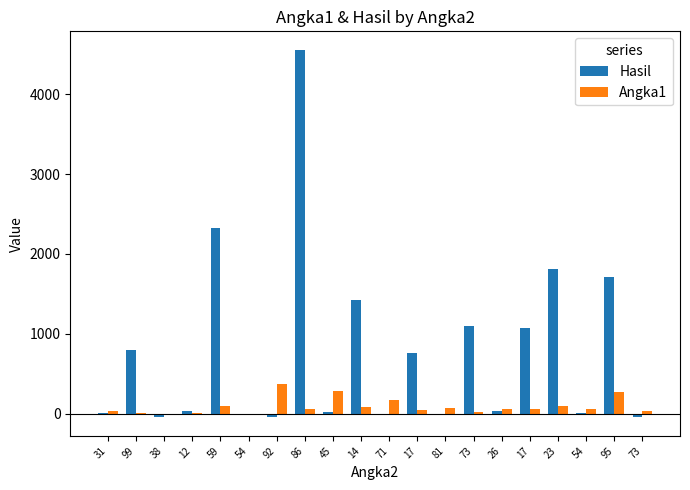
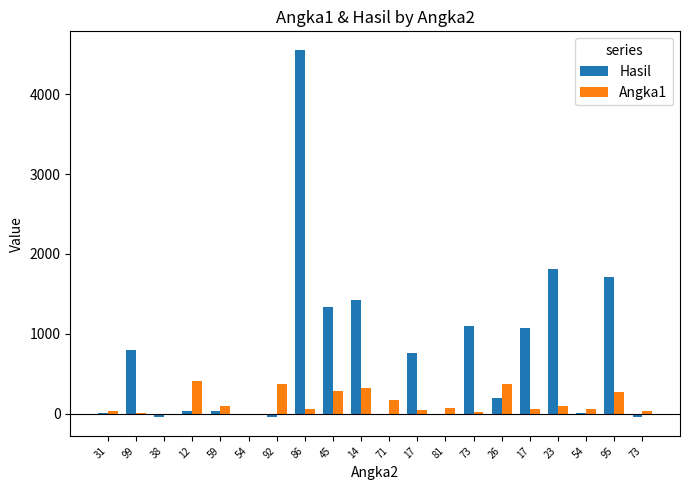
Angka1, 12: 0 -> 400
Hasil, 59: 2300 -> 0
Hasil, 45: 0 -> 1300
Angka1, 14: 100 -> 300
Hasil, 26: 0 -> 200
Angka1, 26: 100 -> 400
